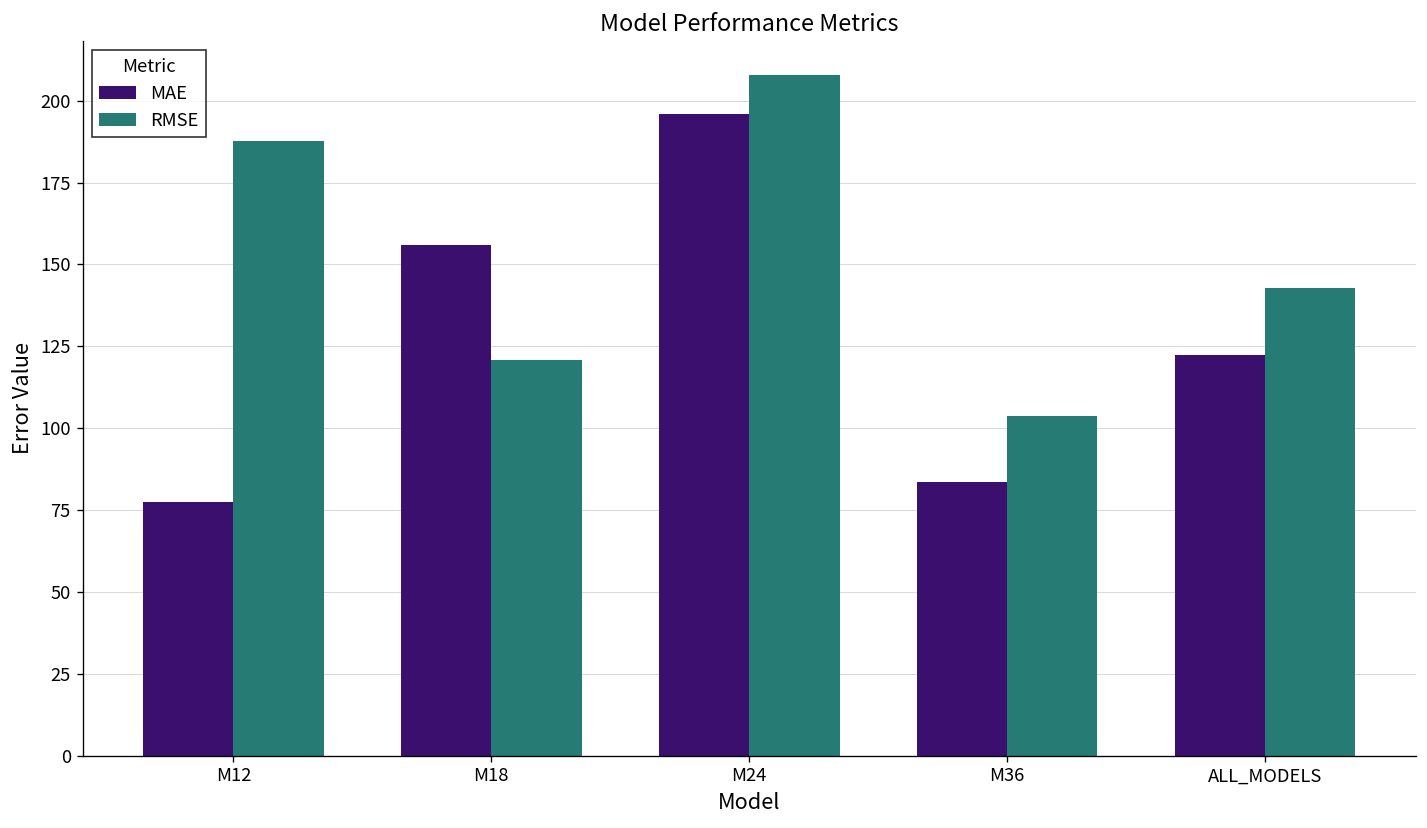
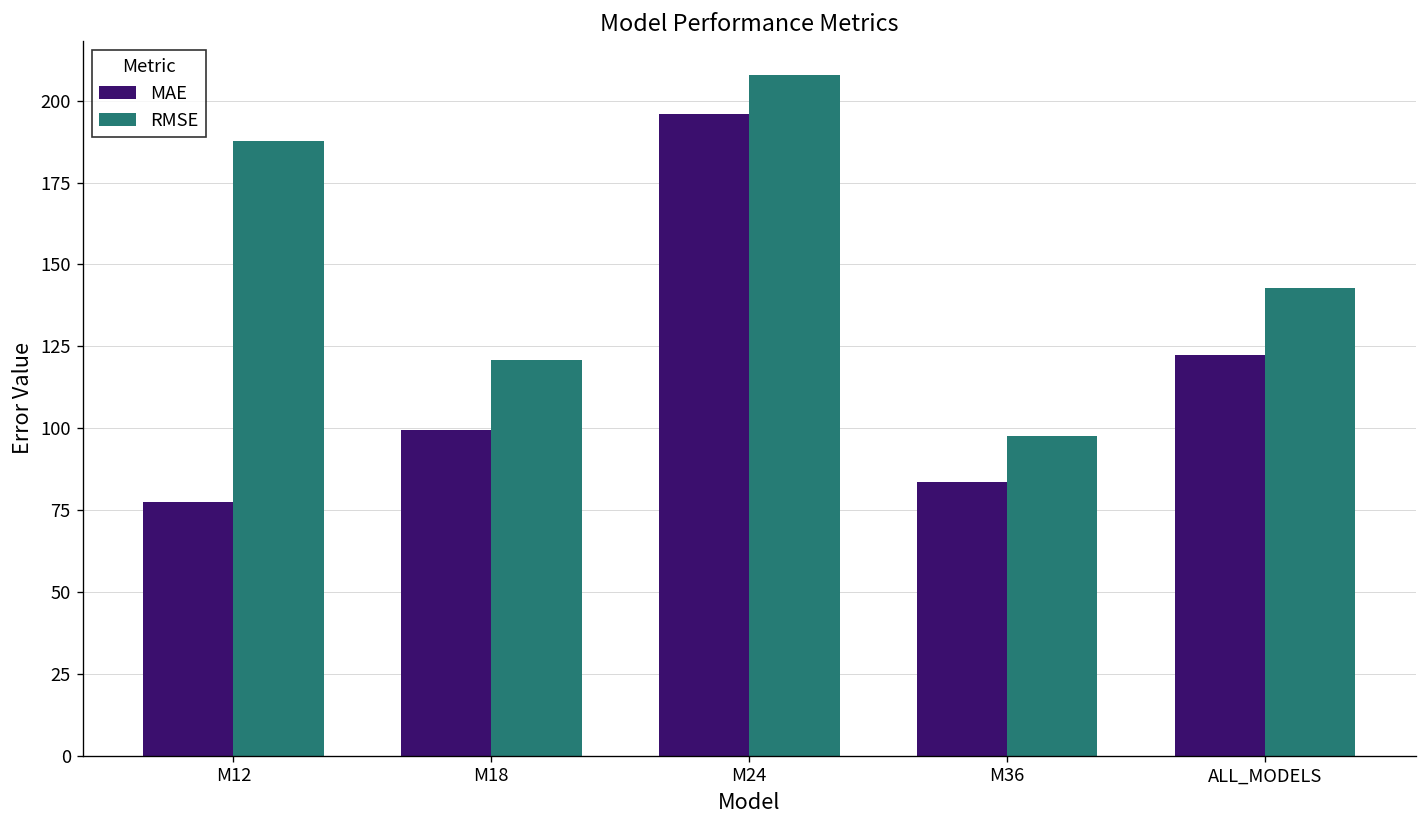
MAE, M18: 156 -> 99
RMSE, M36: 104 -> 98
